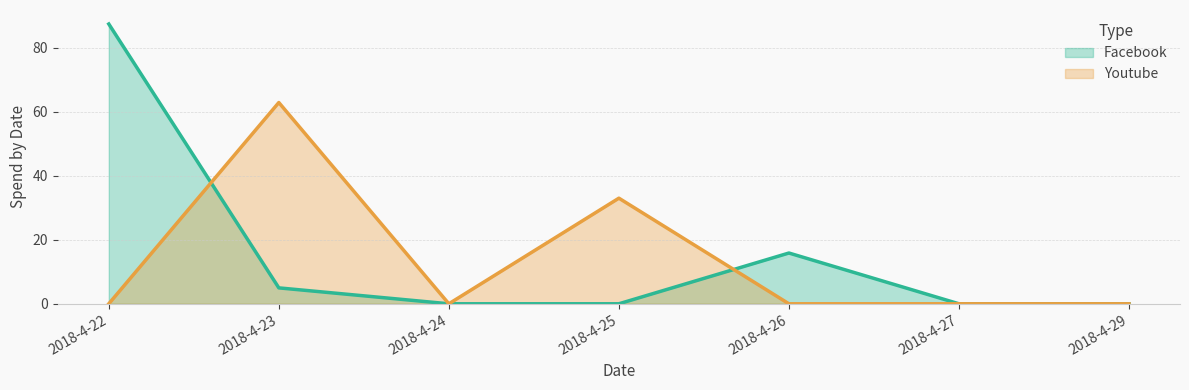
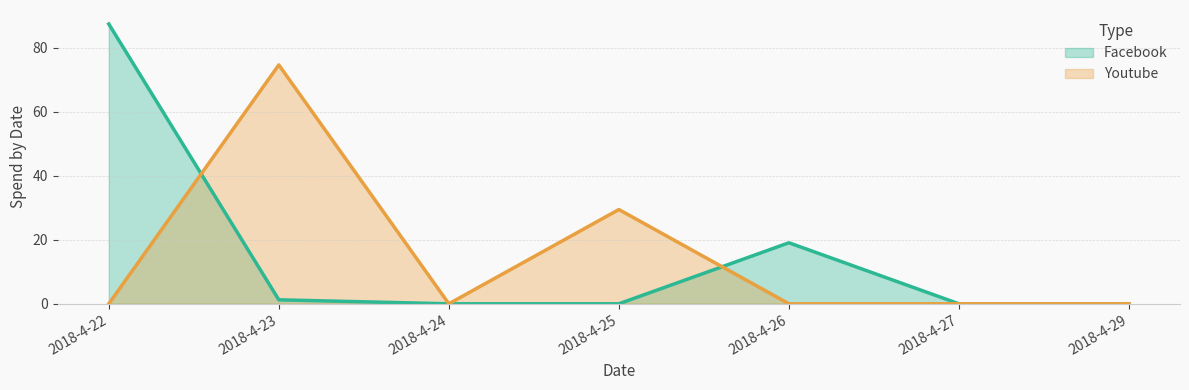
Facebook, 2018-4-23: 5 -> 1
Youtube, 2018-4-23: 63 -> 75
Youtube, 2018-4-25: 33 -> 29
Facebook, 2018-4-26: 16 -> 19
